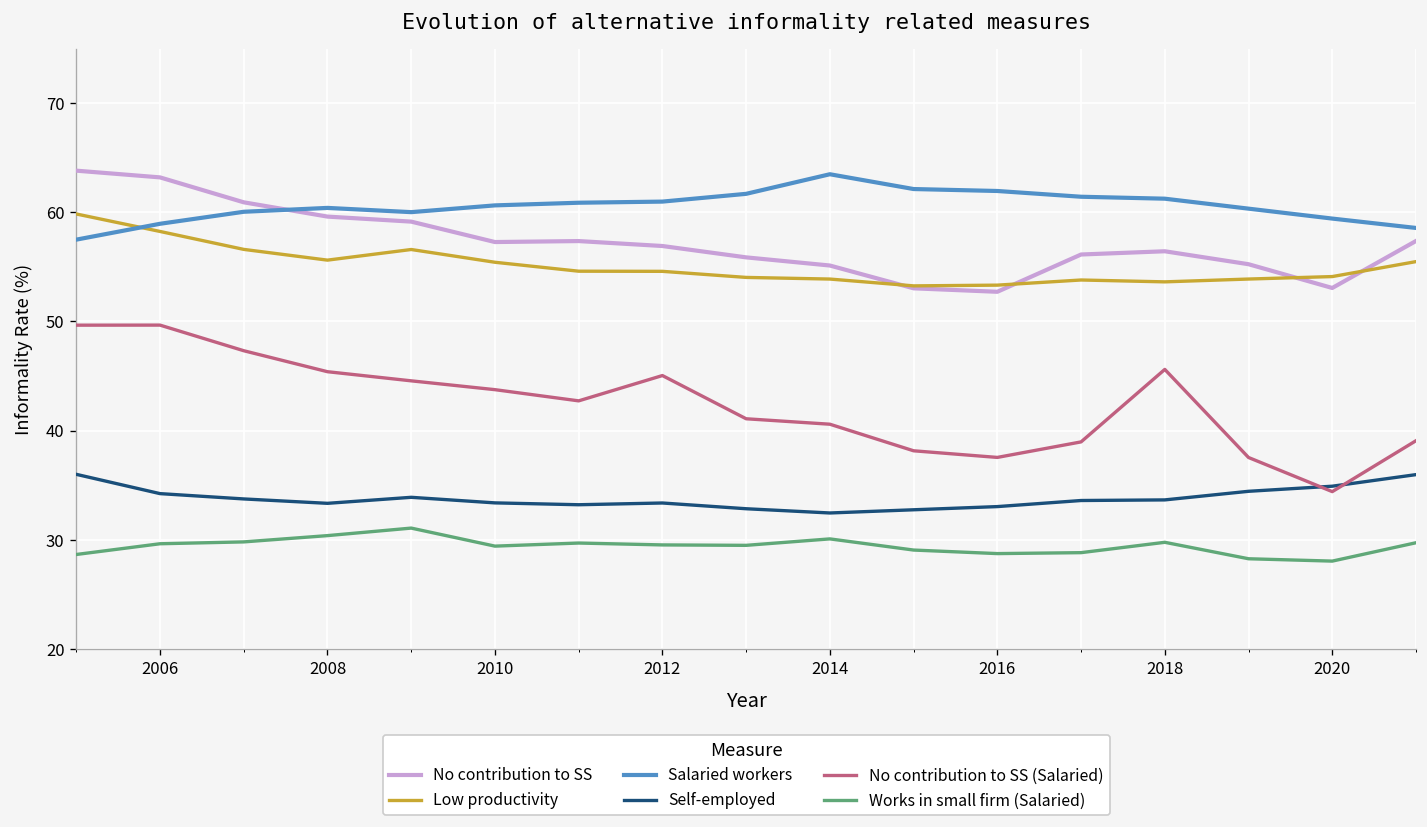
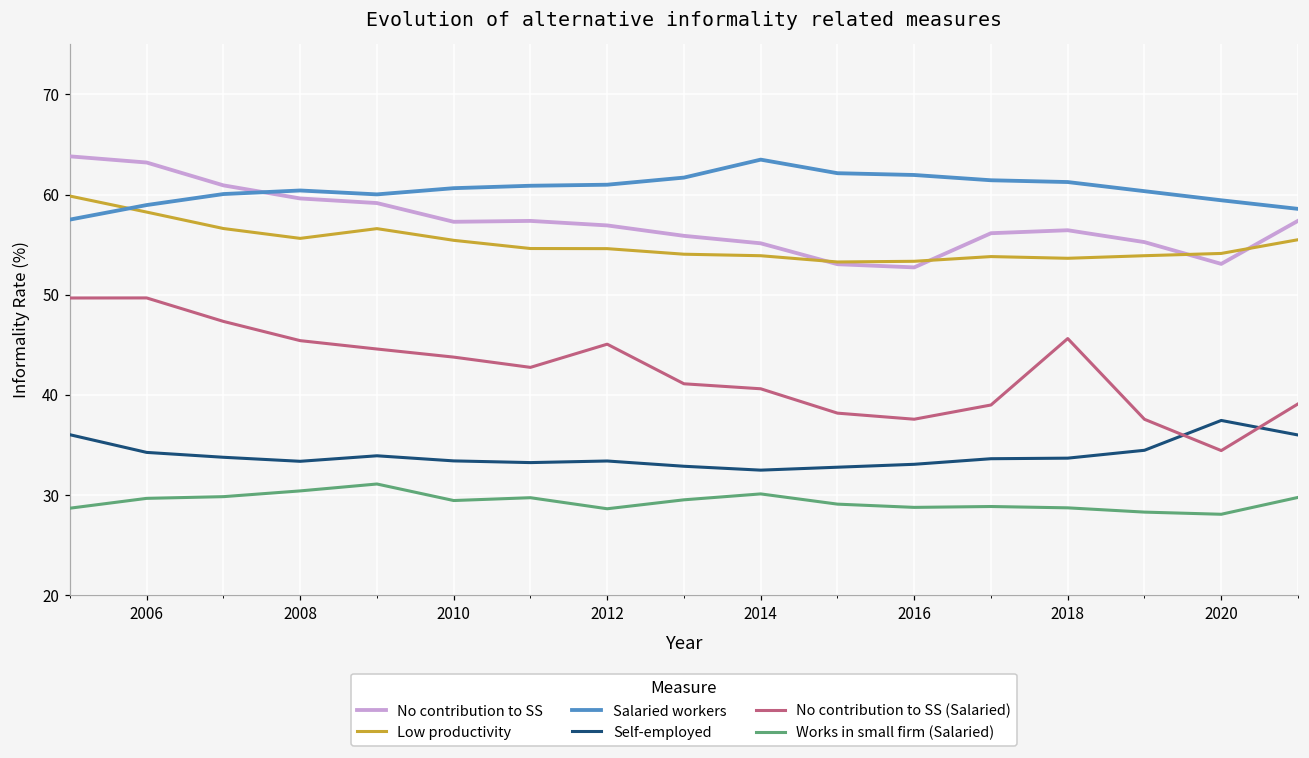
Works in small firm (Salaried), 2012: 30 -> 29
Works in small firm (Salaried), 2018: 30 -> 29
Self-employed, 2020: 35 -> 37
